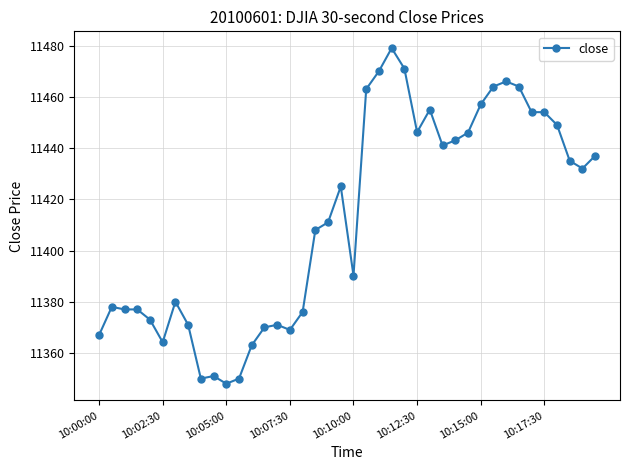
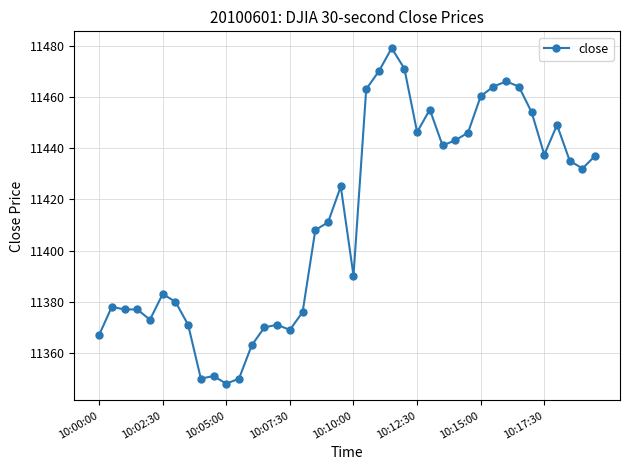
10:02:30: 11364 -> 11383
10:15:00: 11457 -> 11460
10:17:30: 11454 -> 11437
